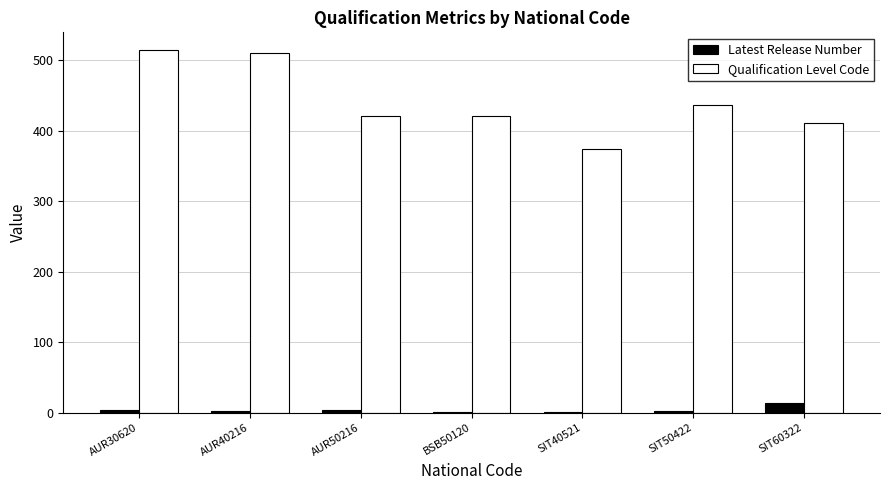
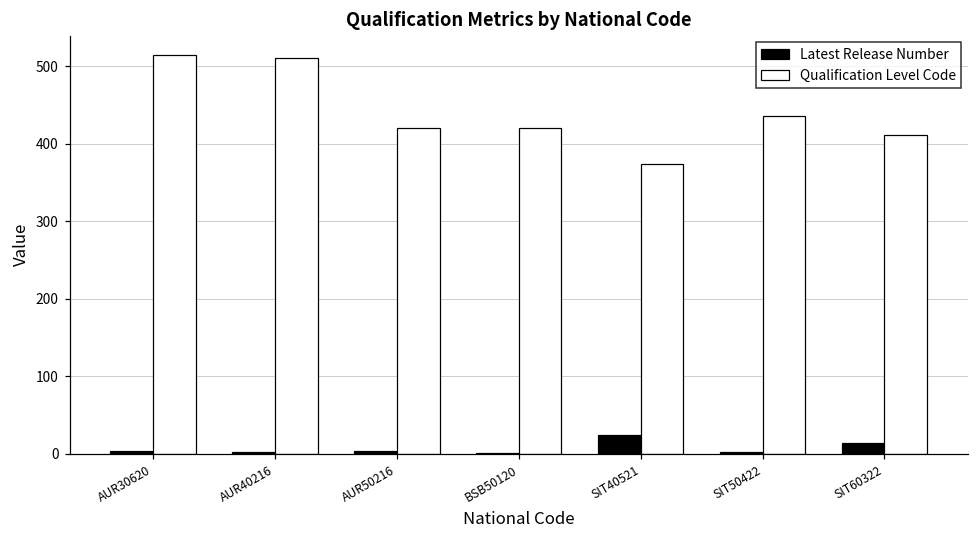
Latest Release Number, SIT40521: 0 -> 20
